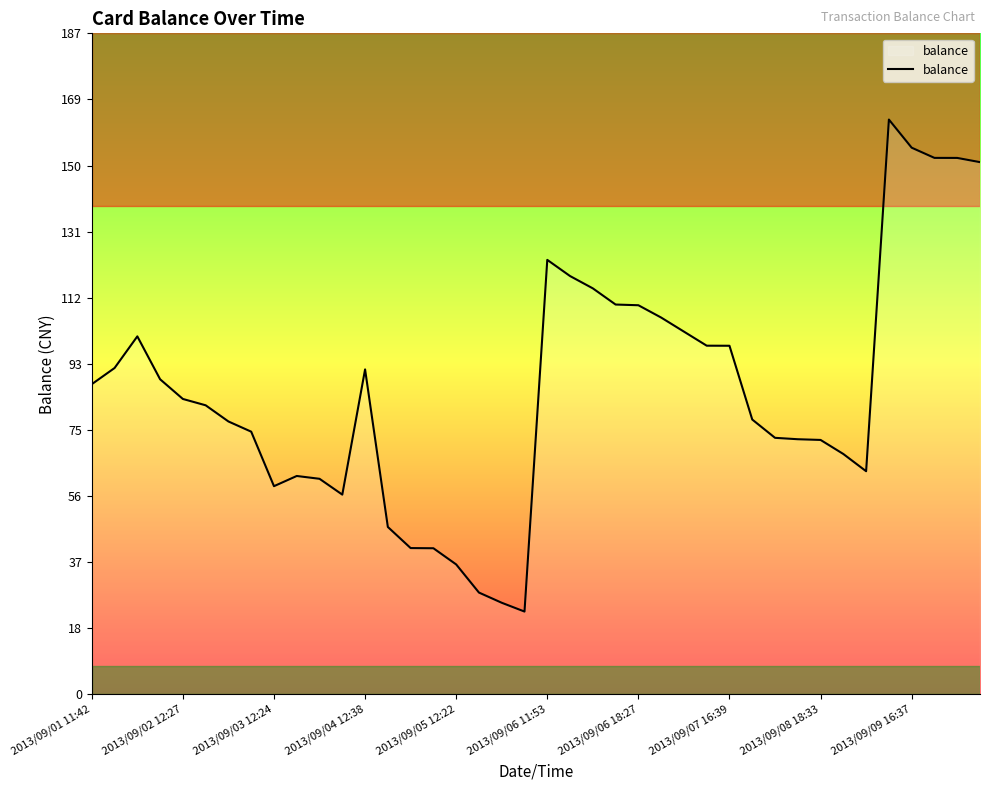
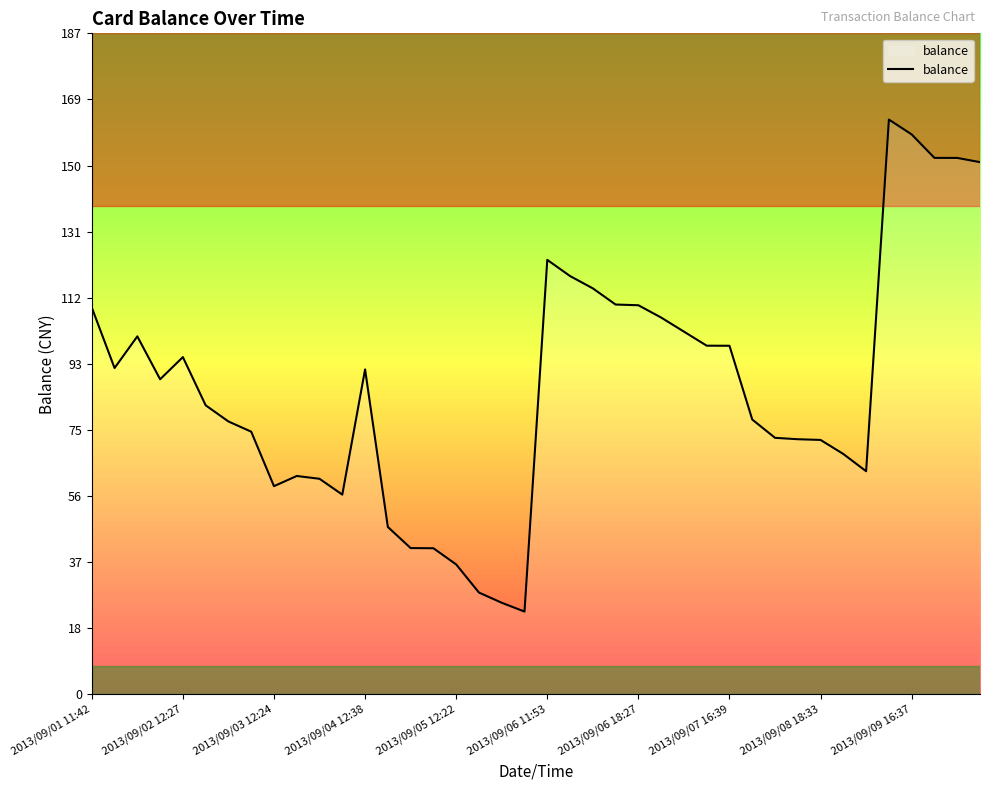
2013/09/01 11:42: 88 -> 110
2013/09/02 12:27: 84 -> 96
2013/09/09 16:37: 155 -> 159
